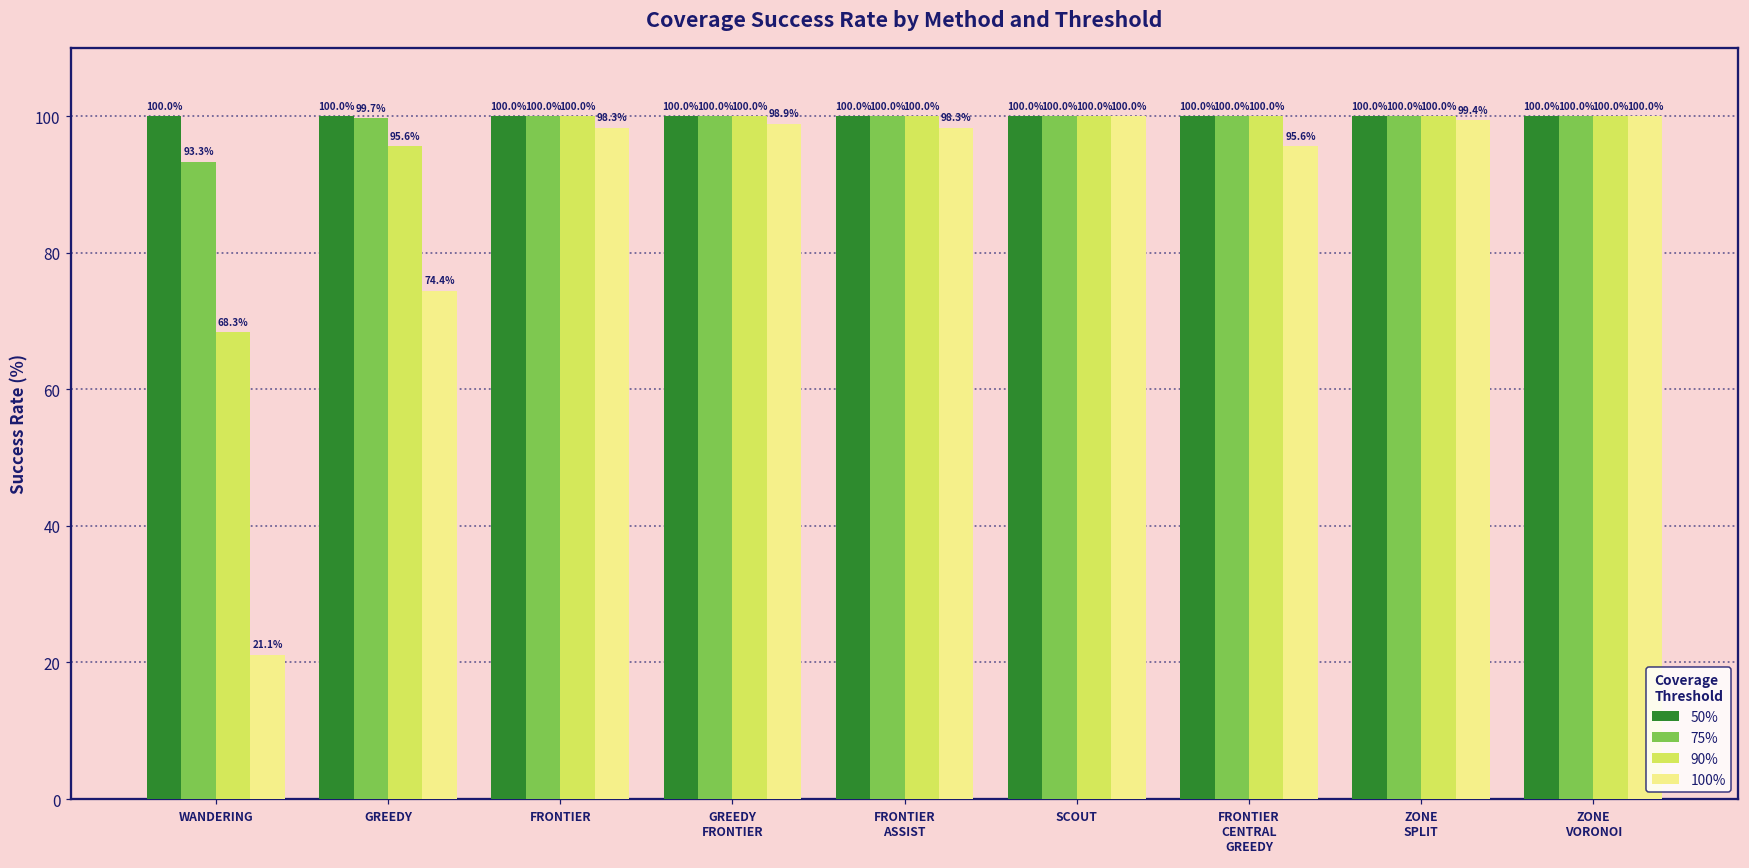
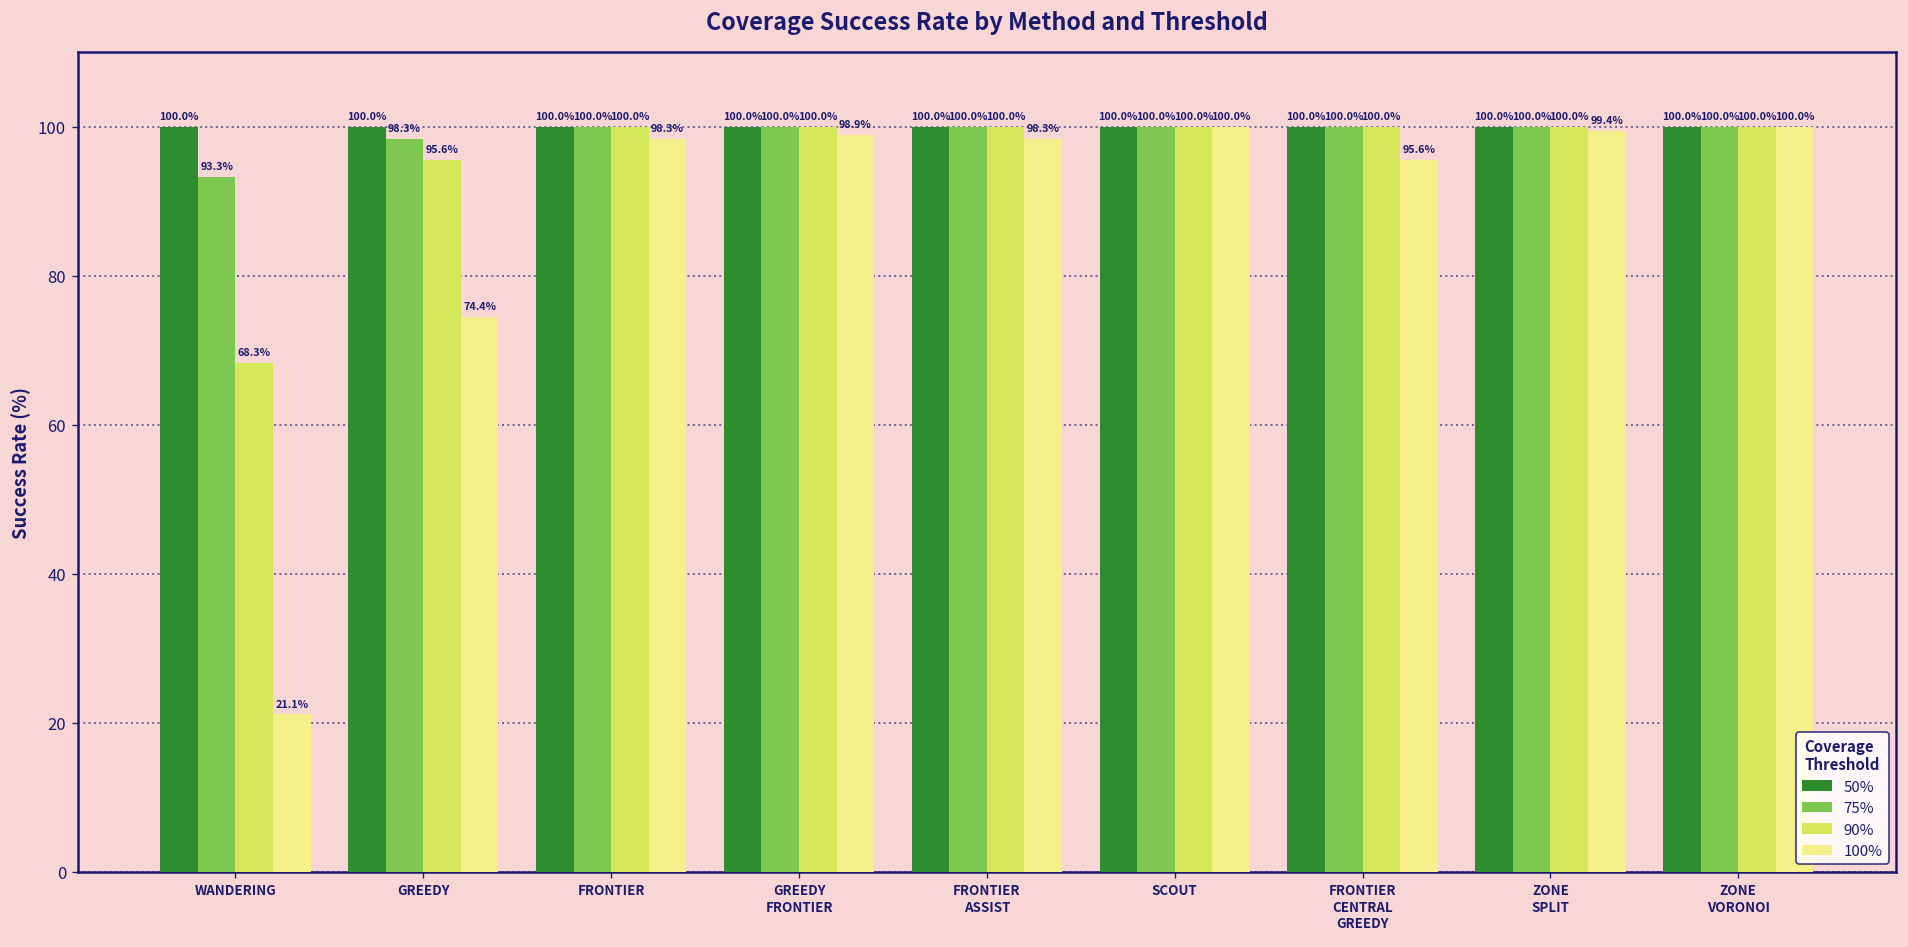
75%, GREEDY: 99.7% -> 98.3%
